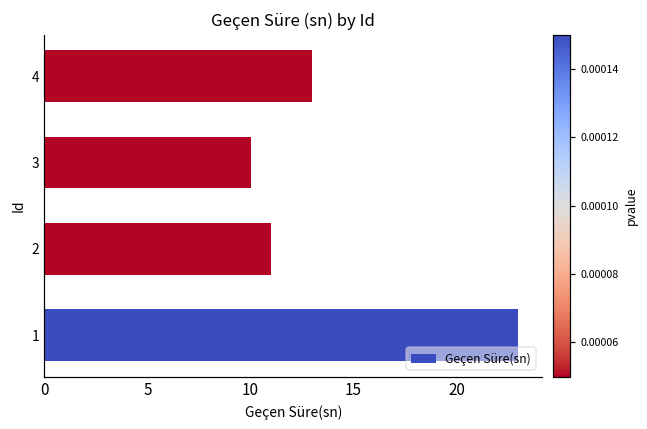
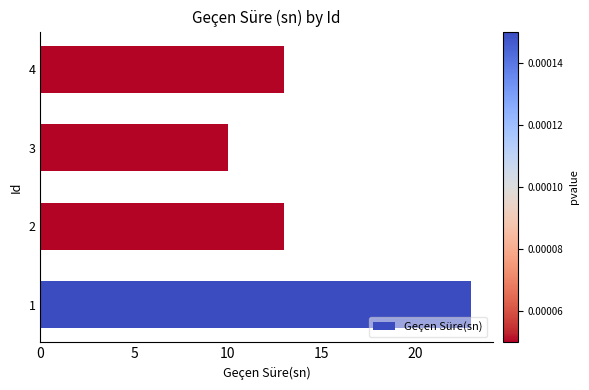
2: 11 -> 13
